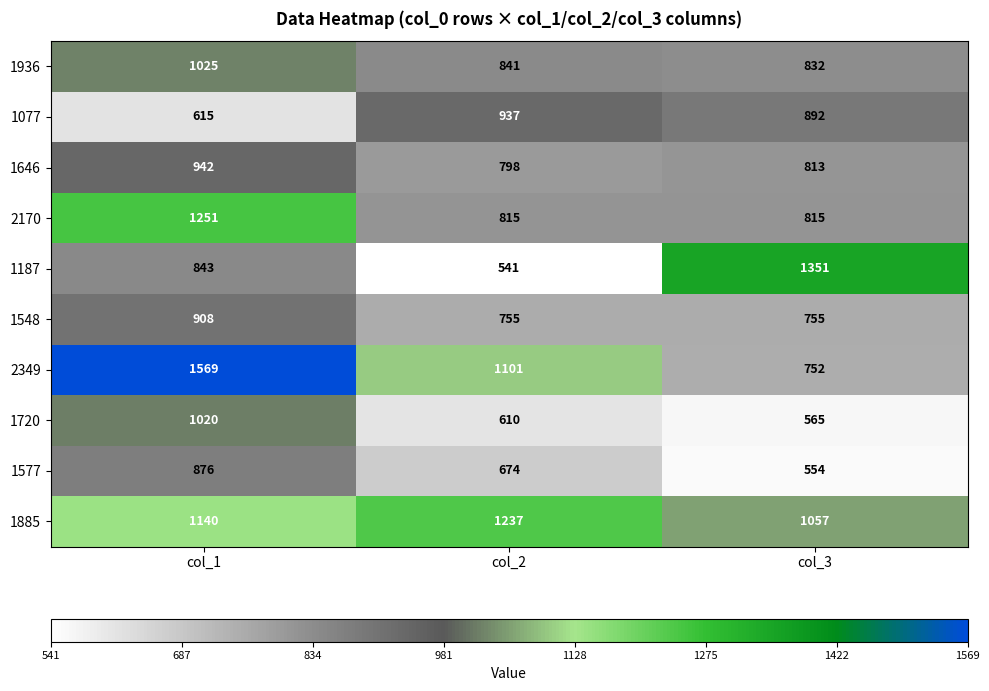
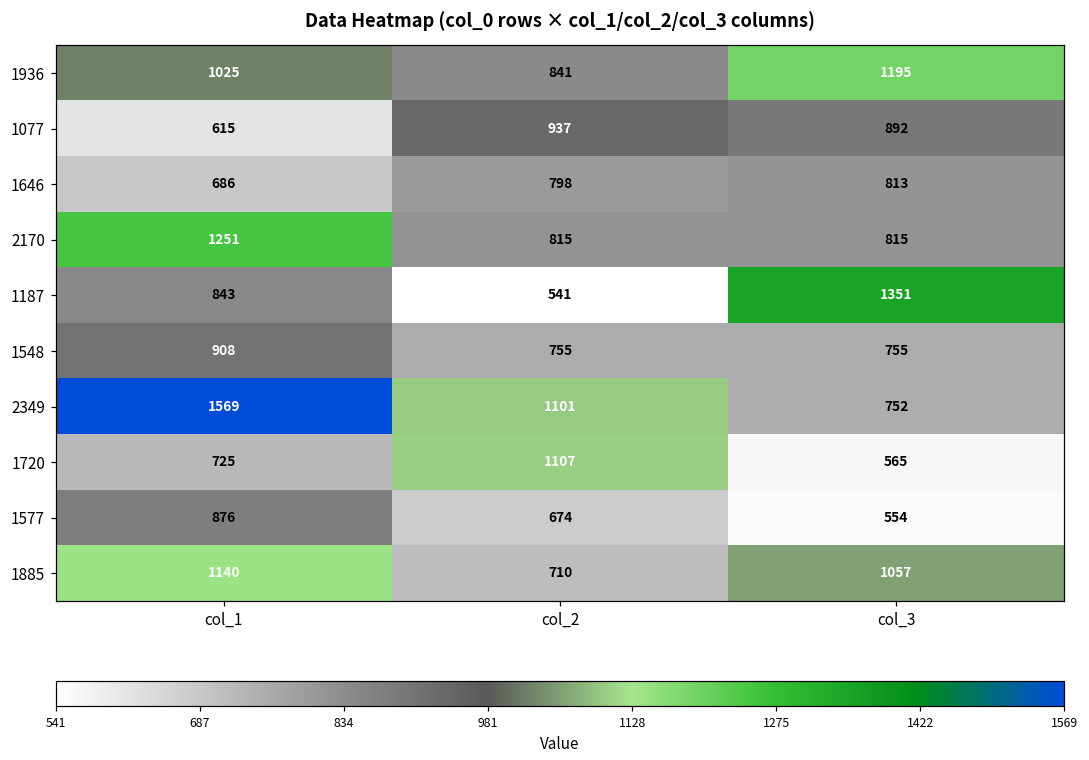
1936, col_3: 832 -> 1195
1646, col_1: 942 -> 686
1720, col_1: 1020 -> 725
1720, col_2: 610 -> 1107
1885, col_2: 1237 -> 710
